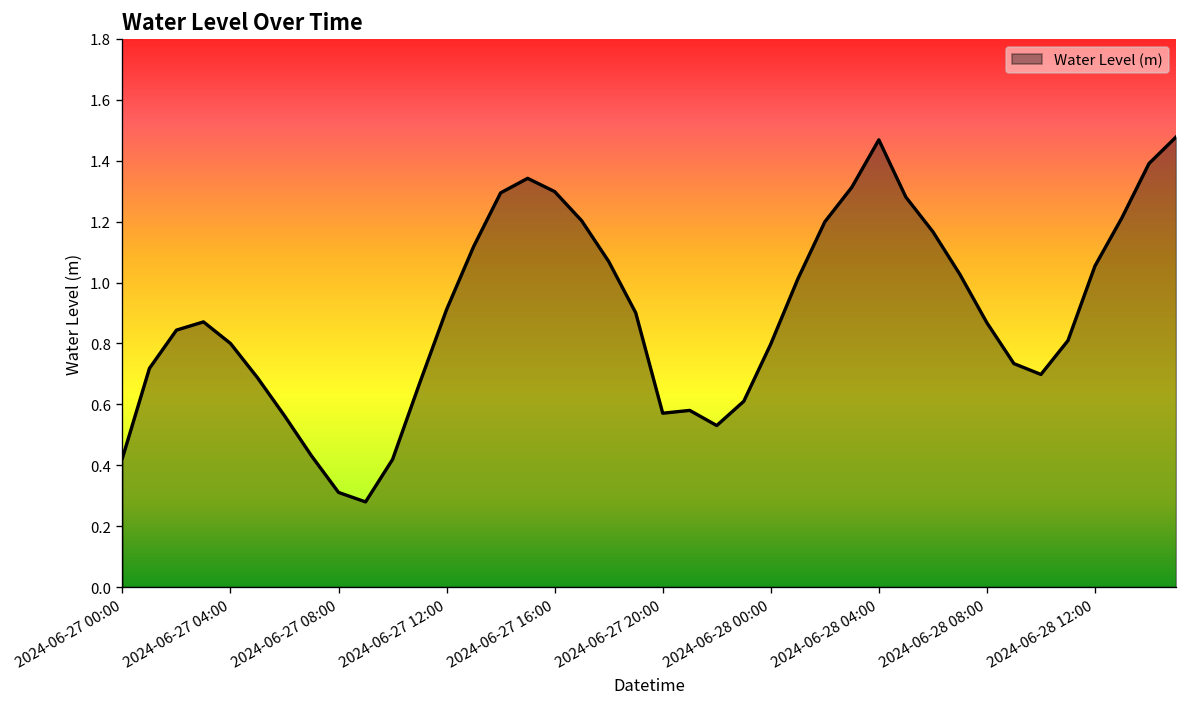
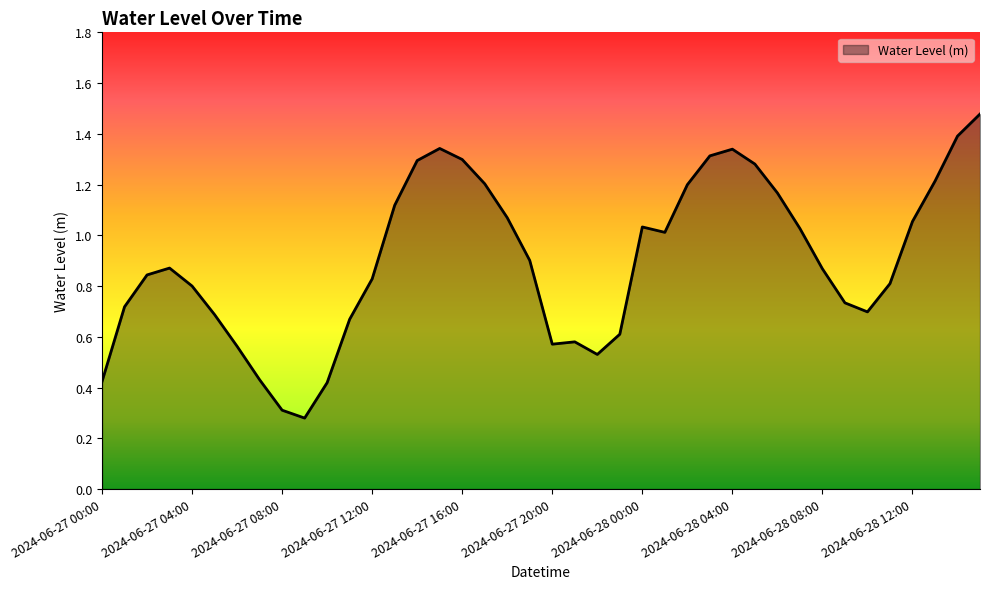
2024-06-27 12:00: 0.91 -> 0.83
2024-06-28 00:00: 0.80 -> 1.03
2024-06-28 04:00: 1.47 -> 1.34
